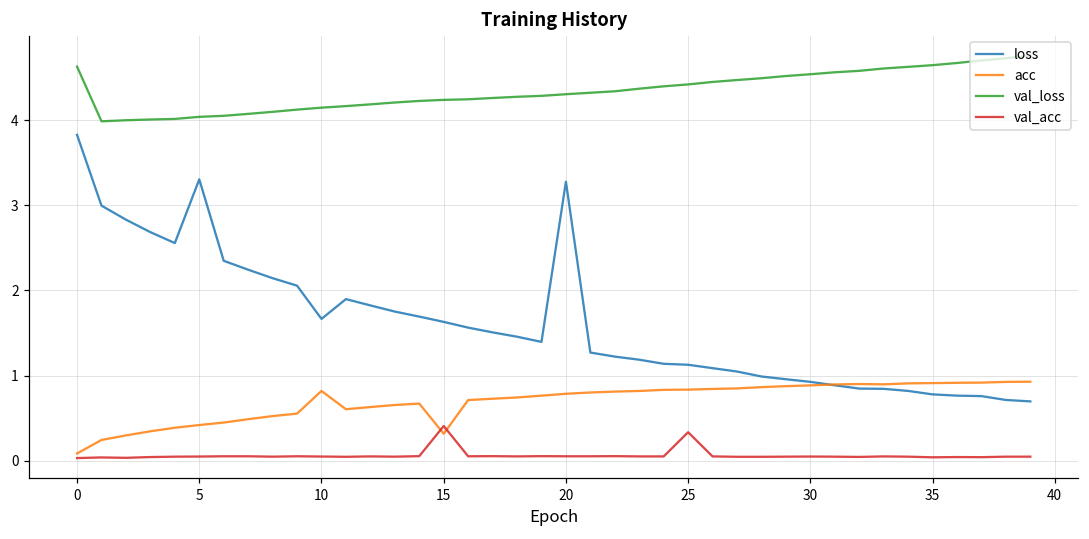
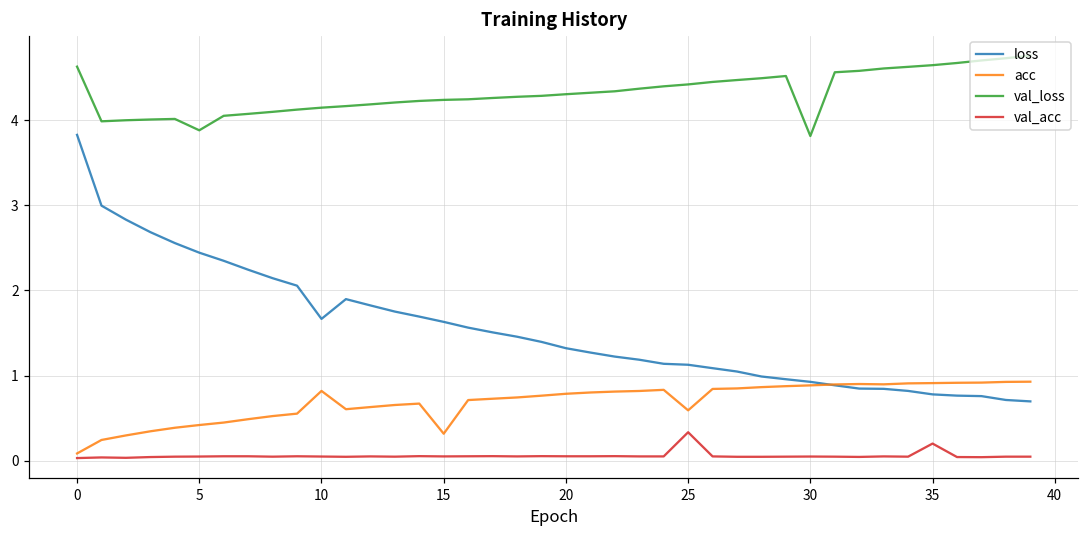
loss, 5: 3.3 -> 2.4
val_loss, 5: 4.0 -> 3.9
val_acc, 15: 0.4 -> 0.1
loss, 20: 3.3 -> 1.3
acc, 25: 0.8 -> 0.6
val_loss, 30: 4.5 -> 3.8
val_acc, 35: 0.0 -> 0.2
